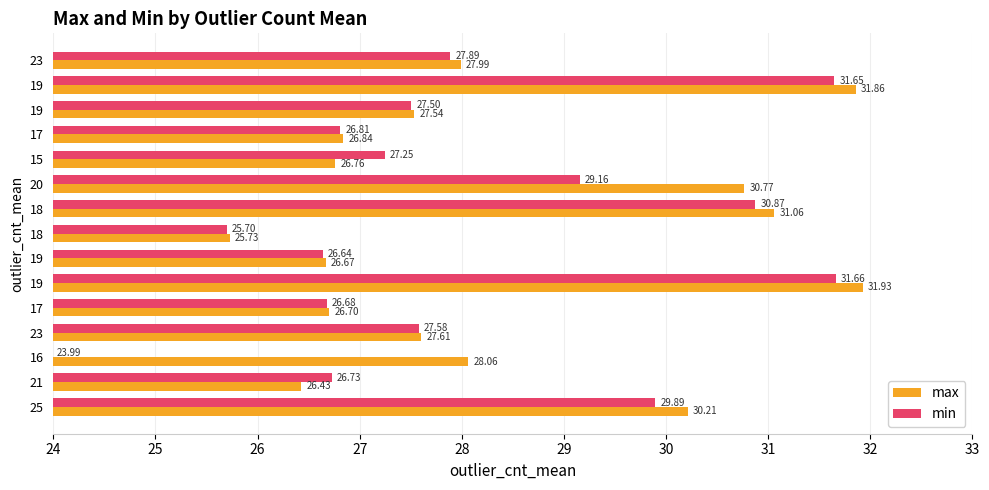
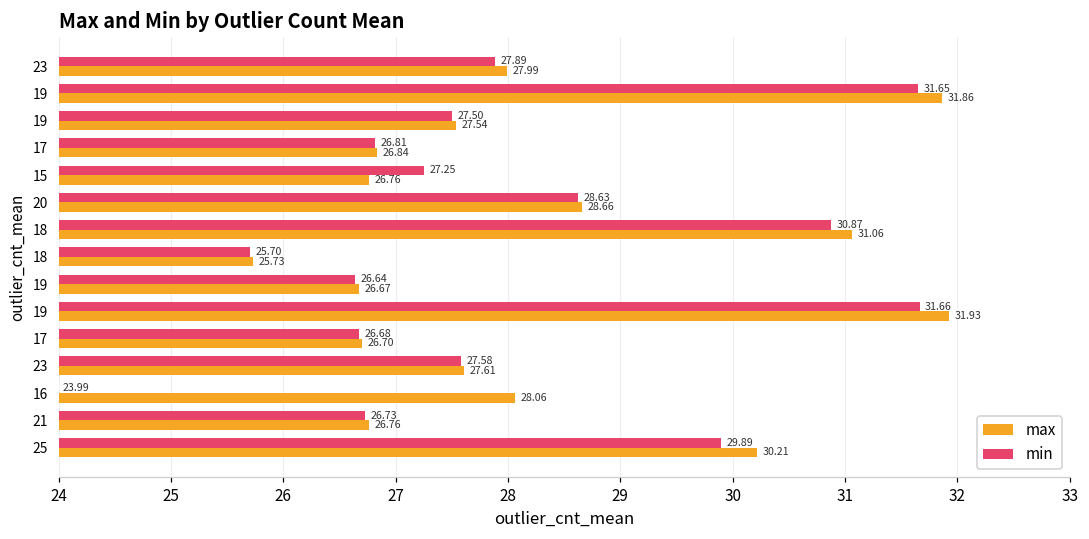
min, 20: 29.16 -> 28.63
max, 20: 30.77 -> 28.66
max, 21: 26.43 -> 26.76
